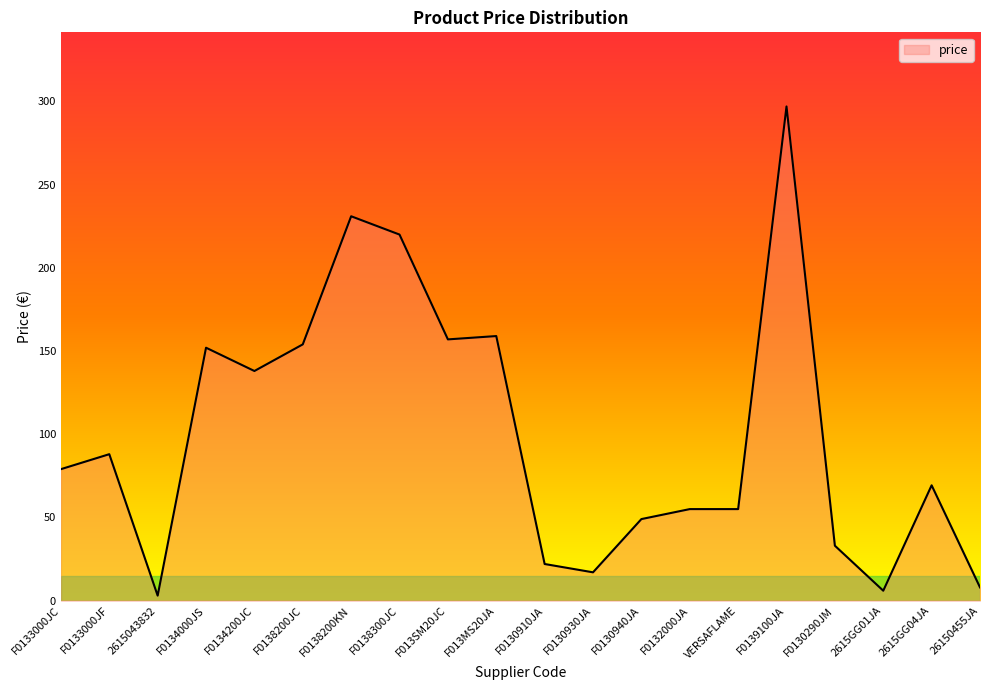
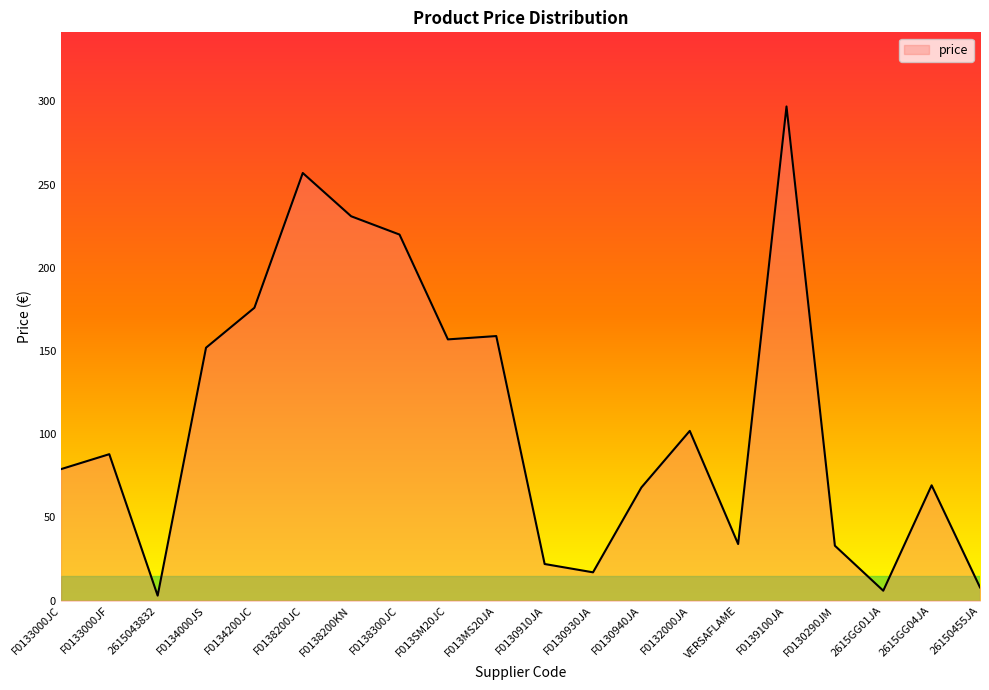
F0134200JC: 138 -> 176
F0138200JC: 154 -> 257
F0130940JA: 49 -> 68
F0132000JA: 55 -> 102
VERSAFLAME: 55 -> 34
